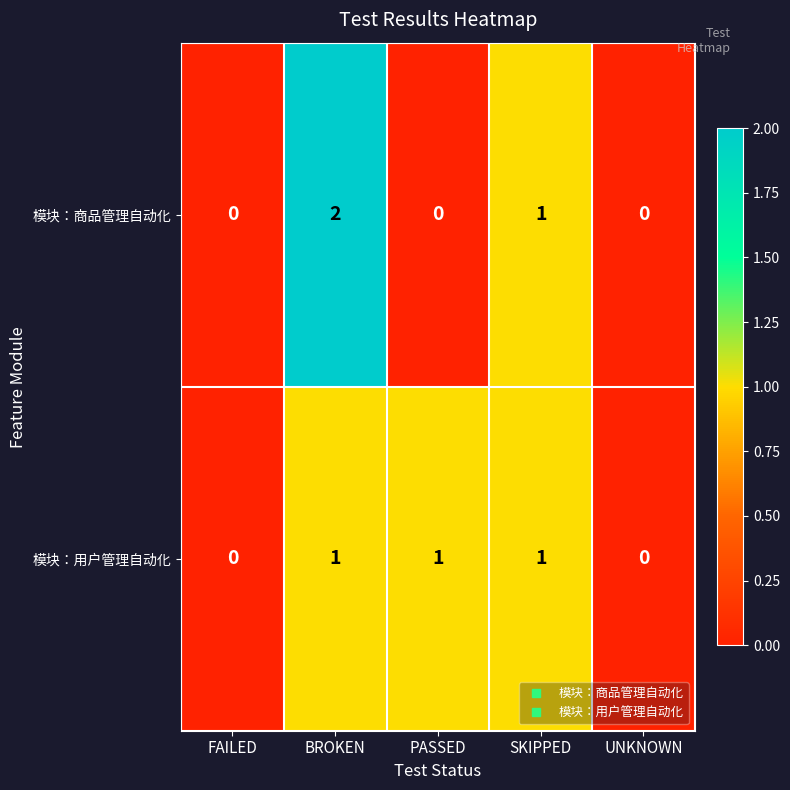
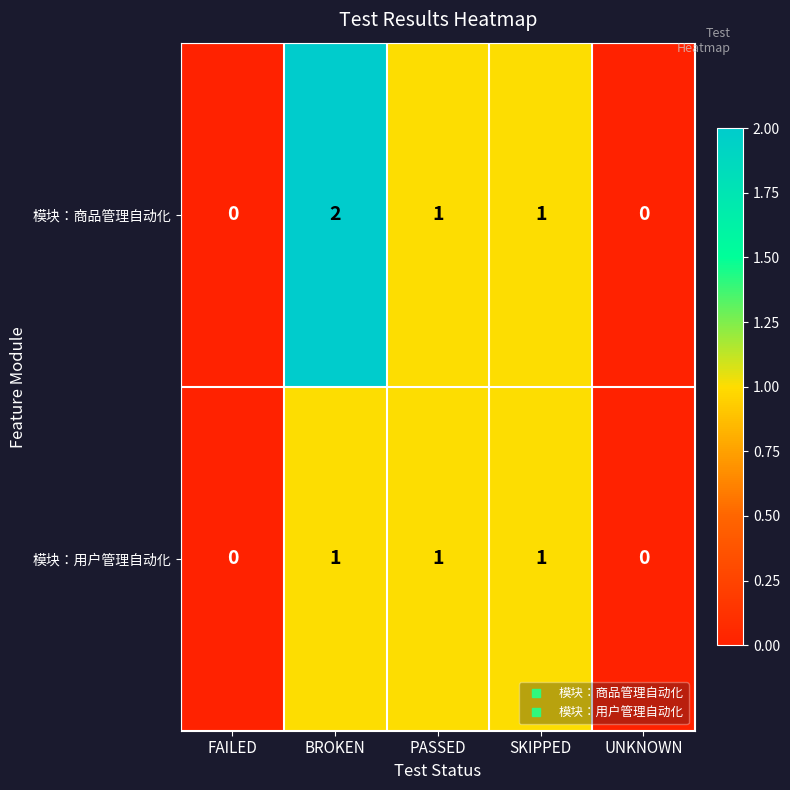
模块：商品管理自动化, PASSED: 0 -> 1
